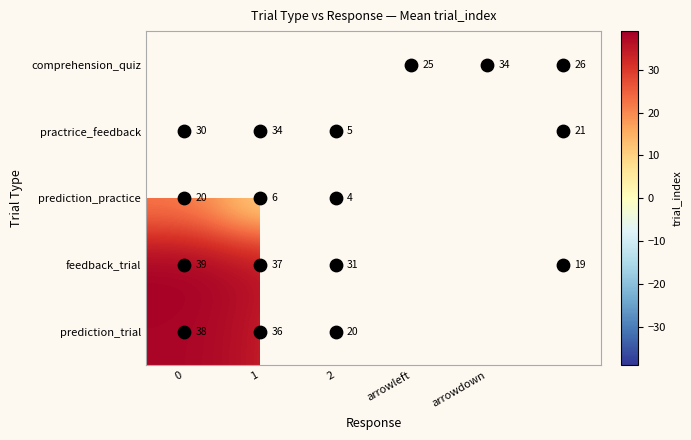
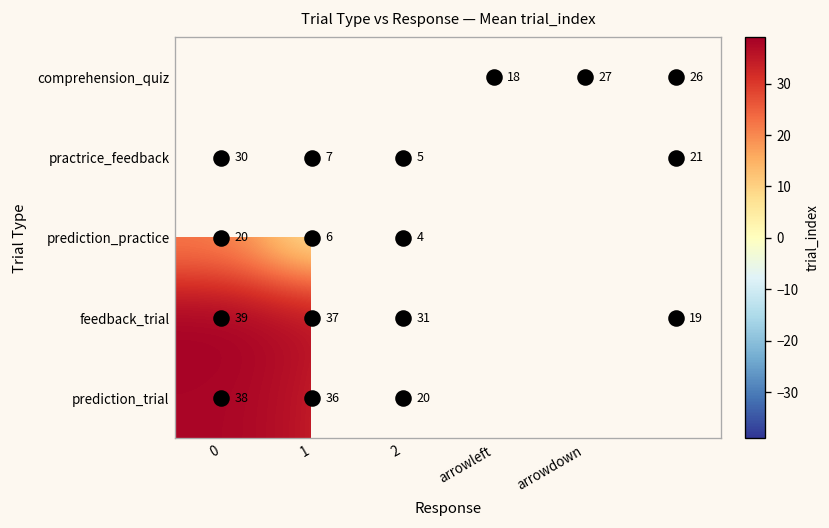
comprehension_quiz, arrowleft: 25 -> 18
comprehension_quiz, arrowdown: 34 -> 27
practrice_feedback, 1: 34 -> 7
